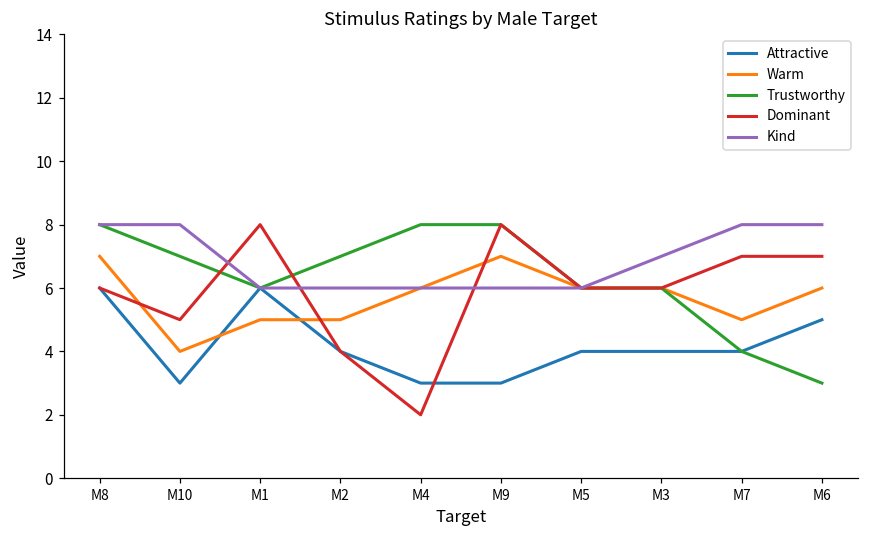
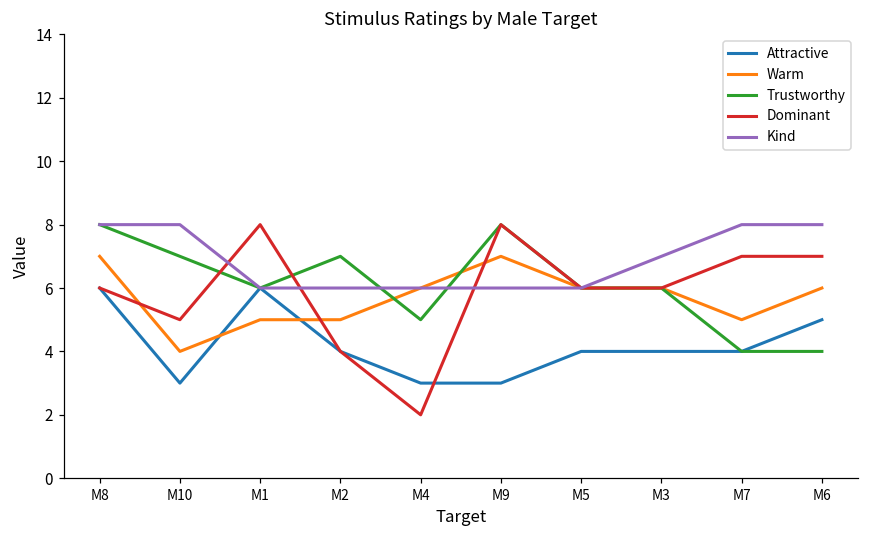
Trustworthy, M4: 8 -> 5
Trustworthy, M6: 3 -> 4
